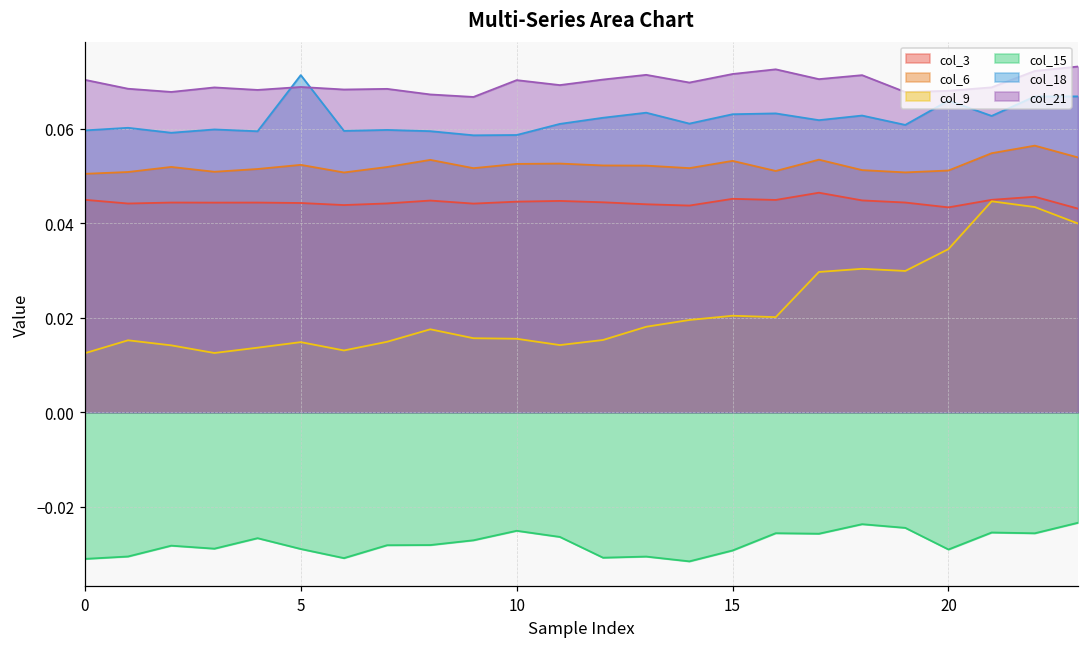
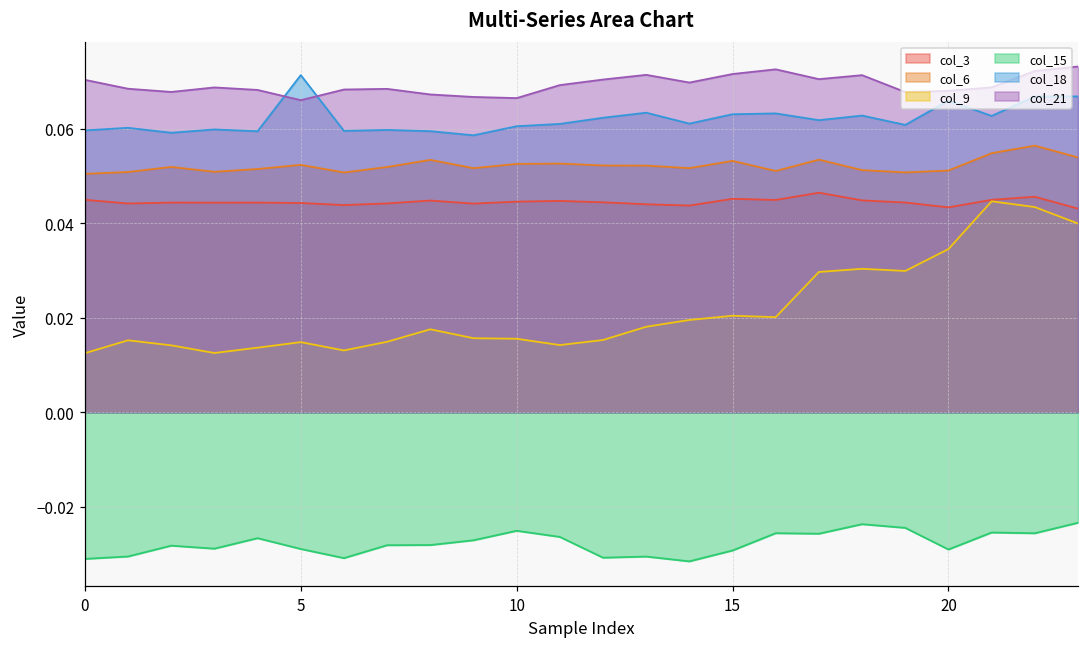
col_21, 5: 0.069 -> 0.066
col_18, 10: 0.059 -> 0.061
col_21, 10: 0.070 -> 0.067
